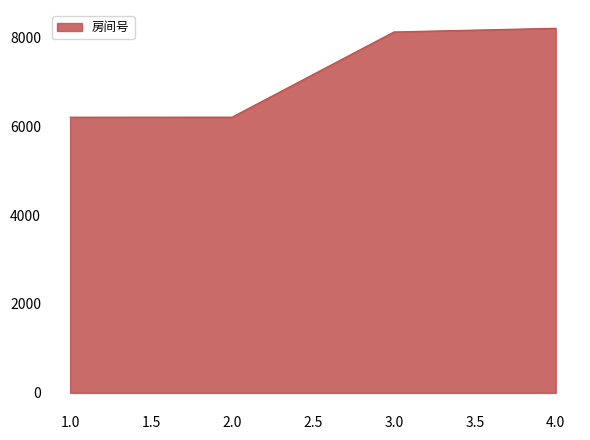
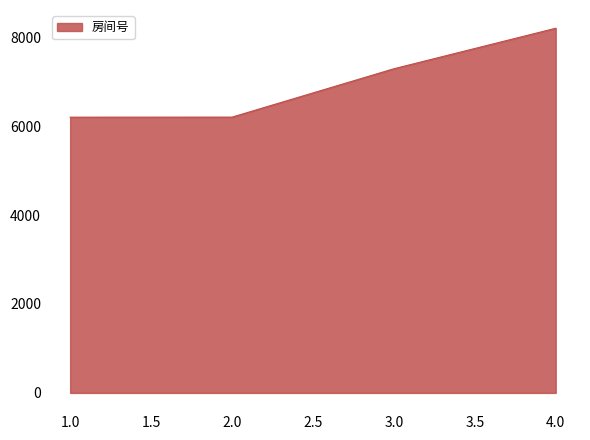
3.0: 8100 -> 7300
